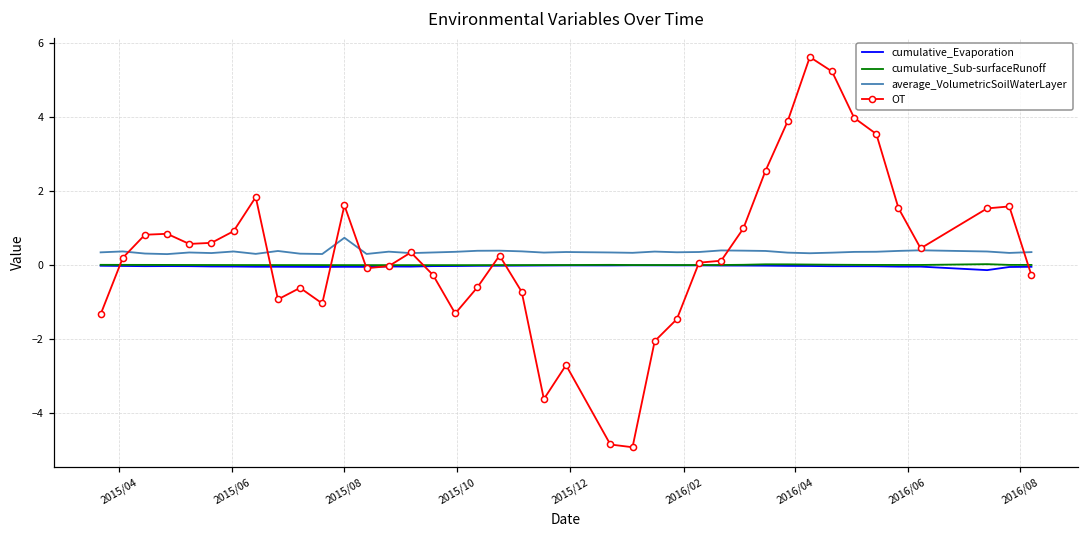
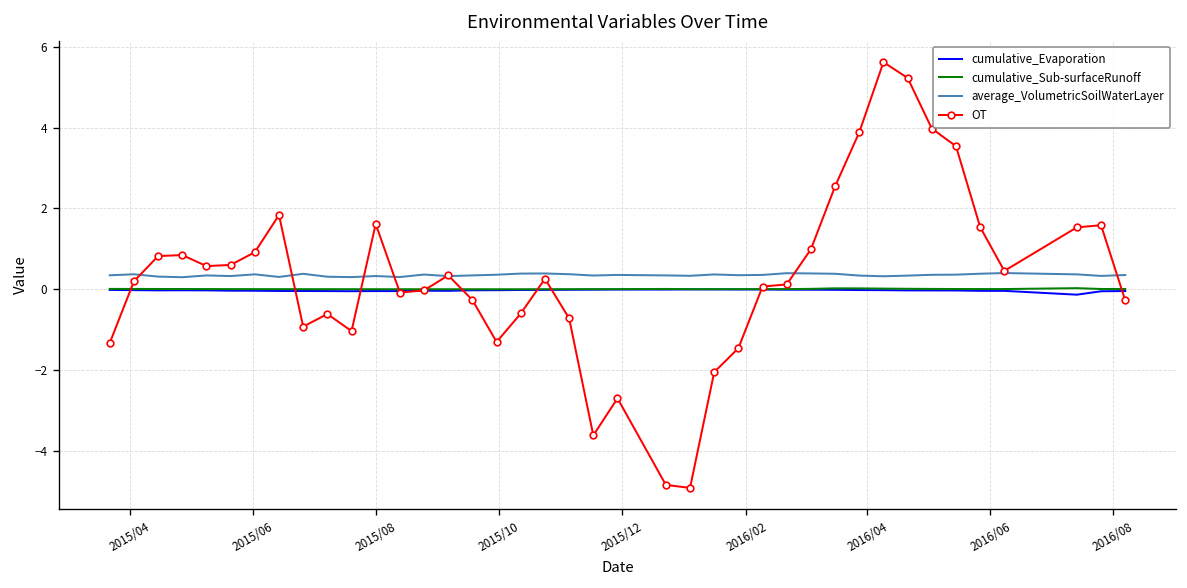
average_VolumetricSoilWaterLayer, 2015/08: 0.7 -> 0.3
